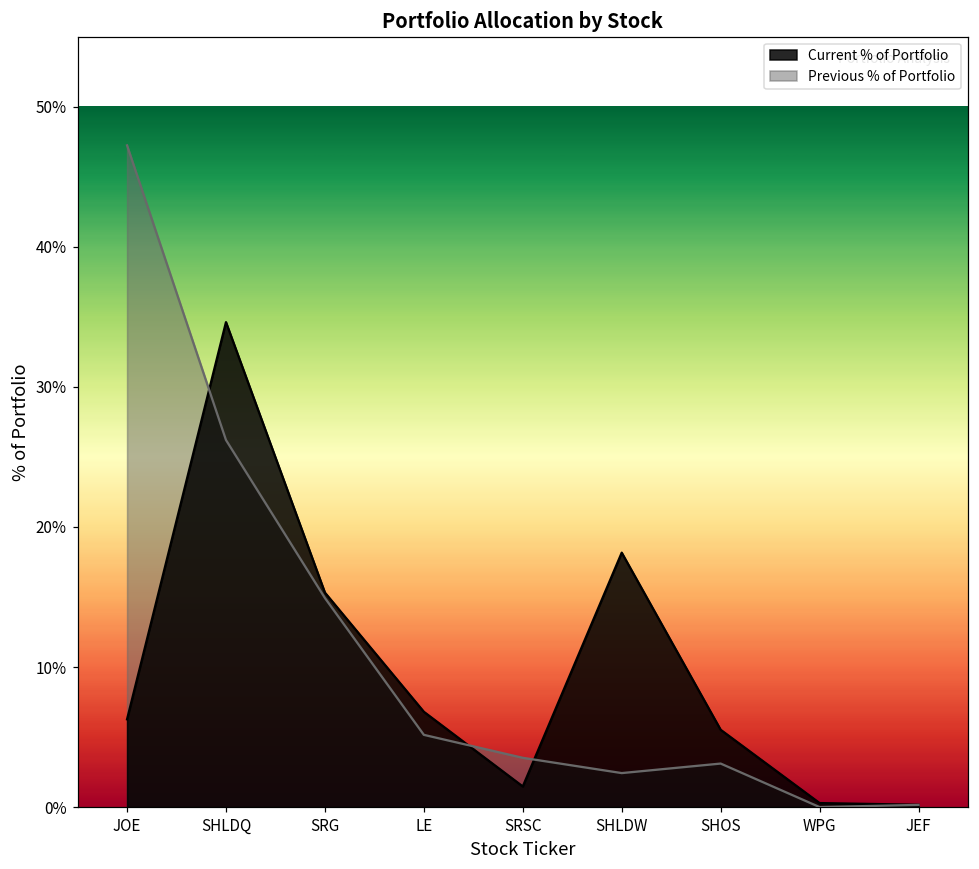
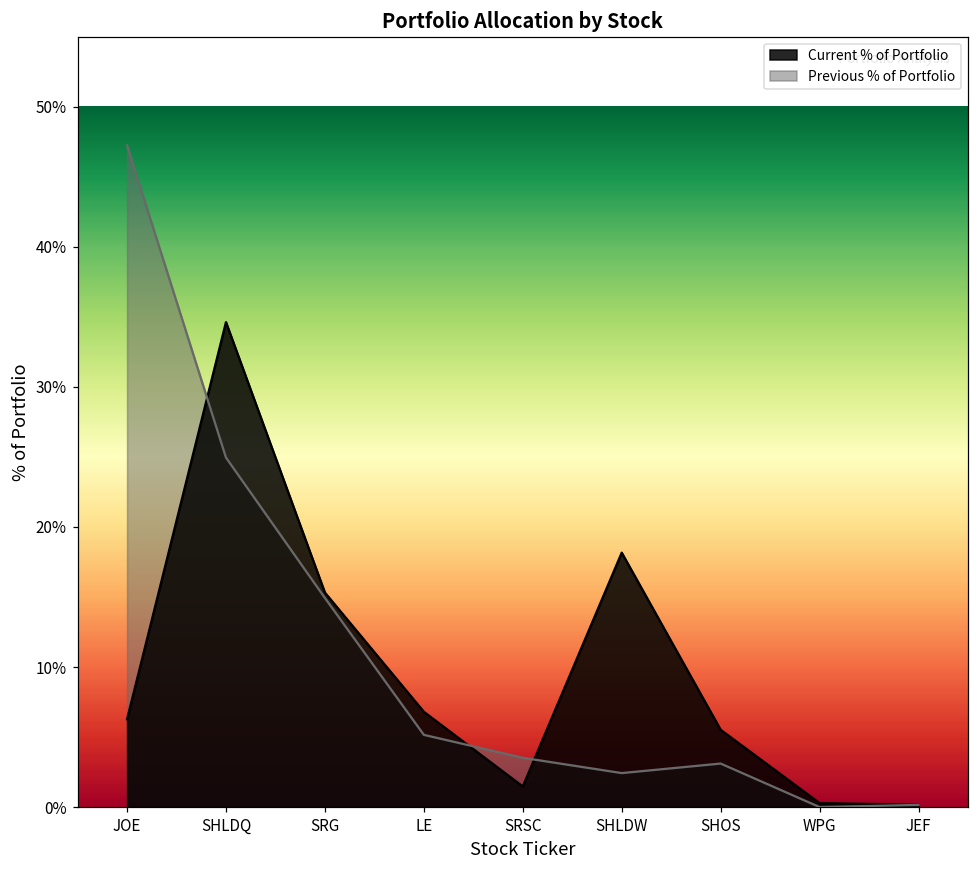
Previous % of Portfolio, SHLDQ: 26.2% -> 25.0%
